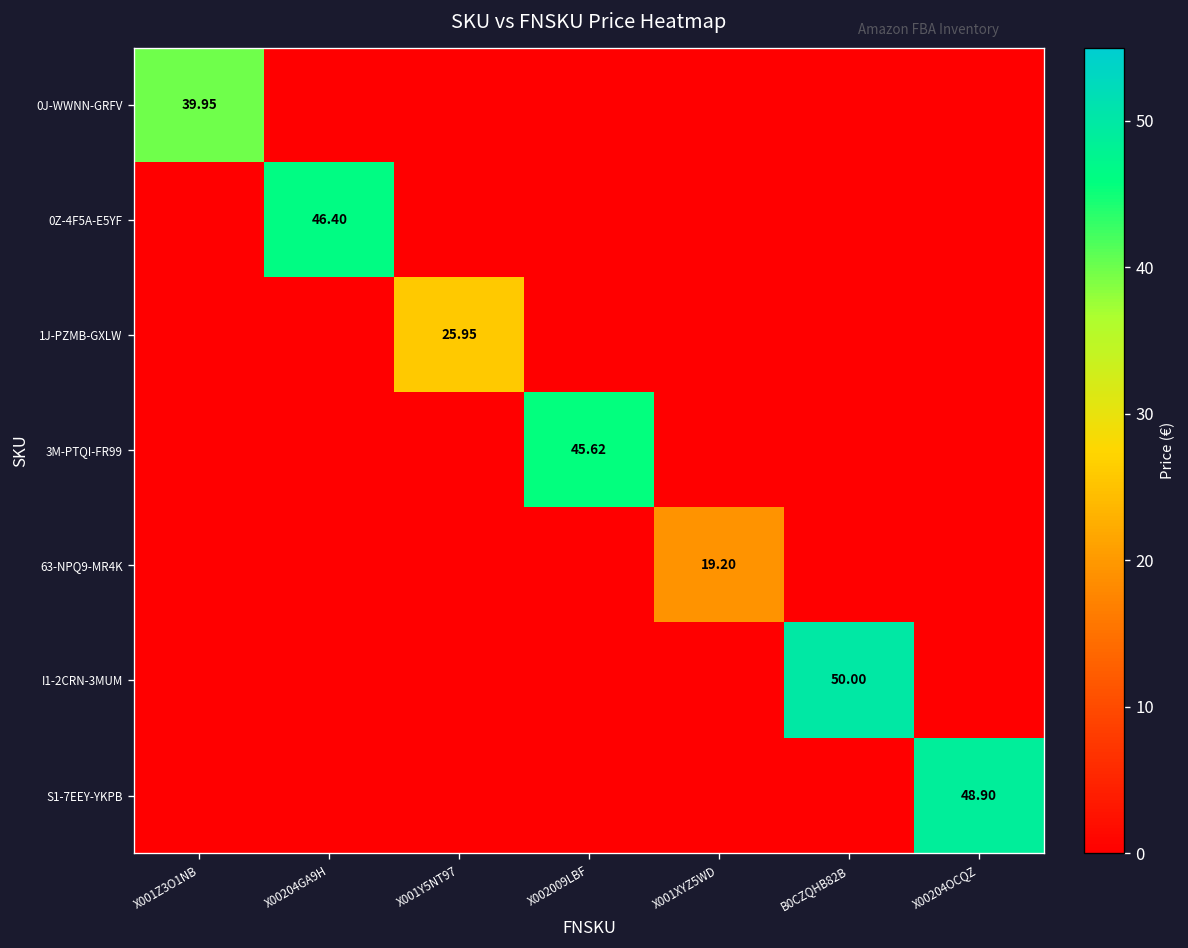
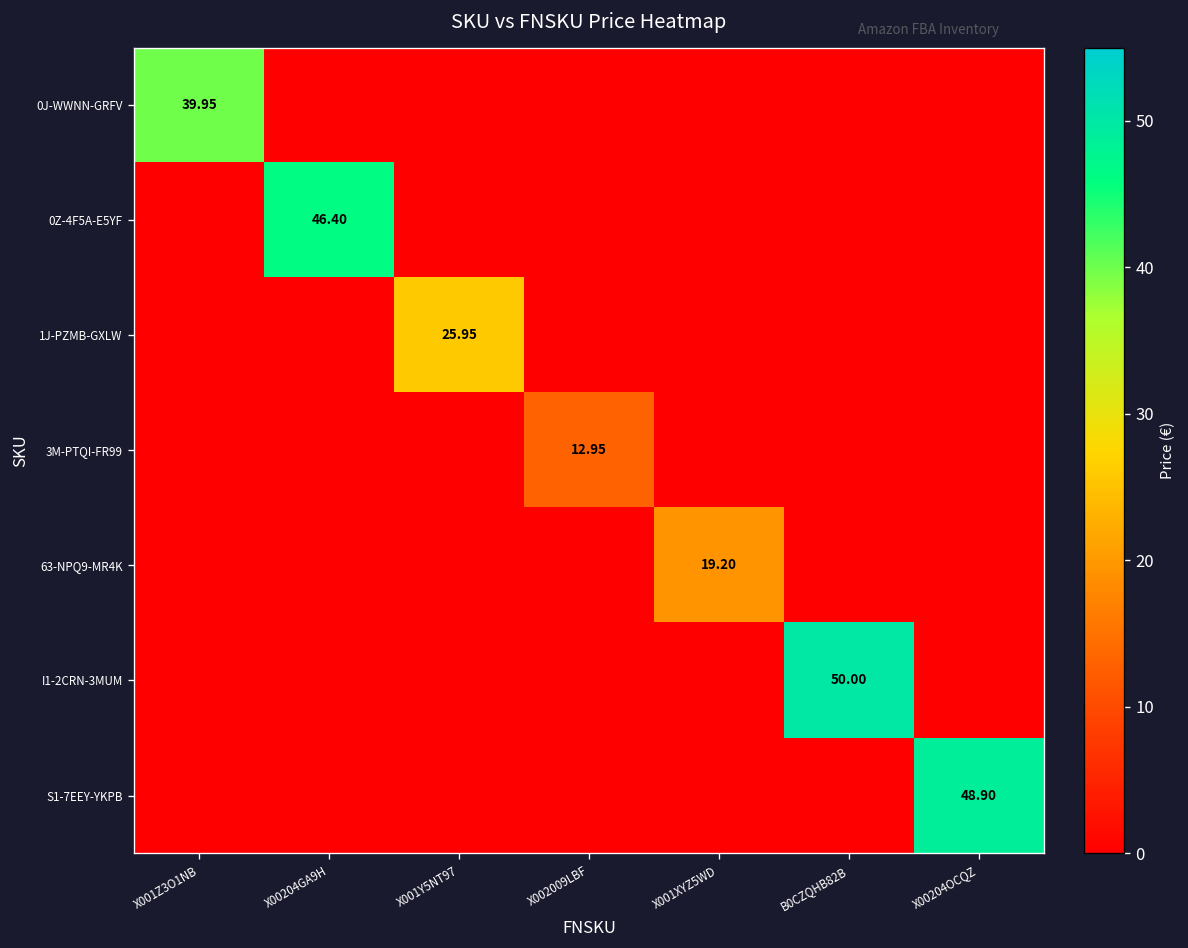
3M-PTQI-FR99, X002009LBF: 45.62 -> 12.95
